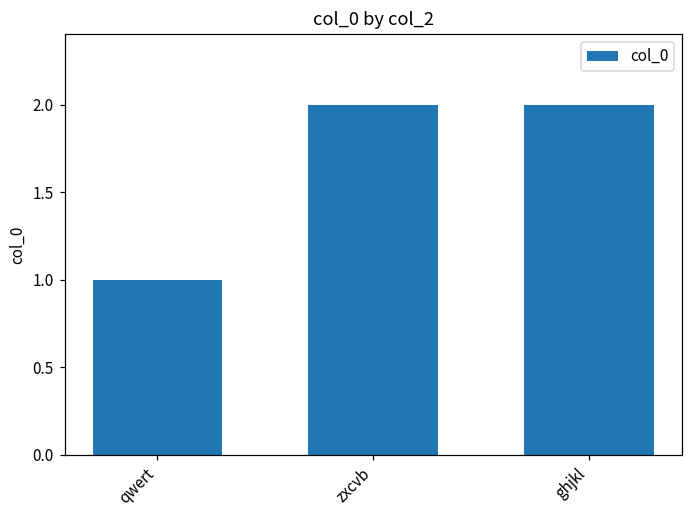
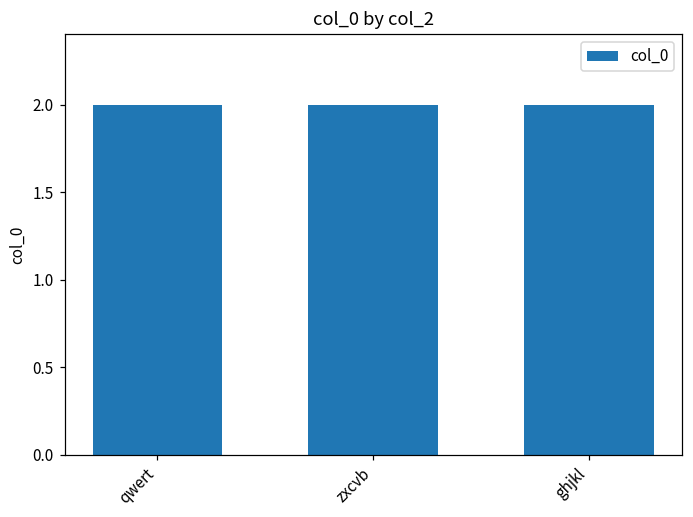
qwert: 1 -> 2
